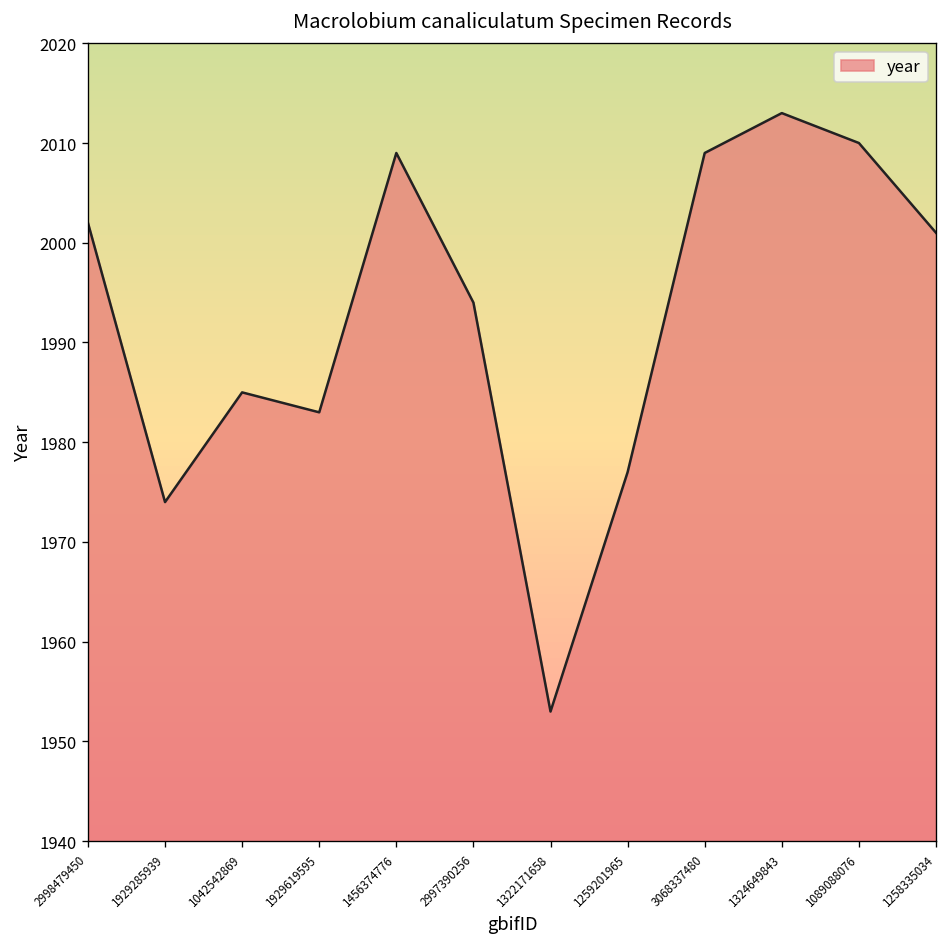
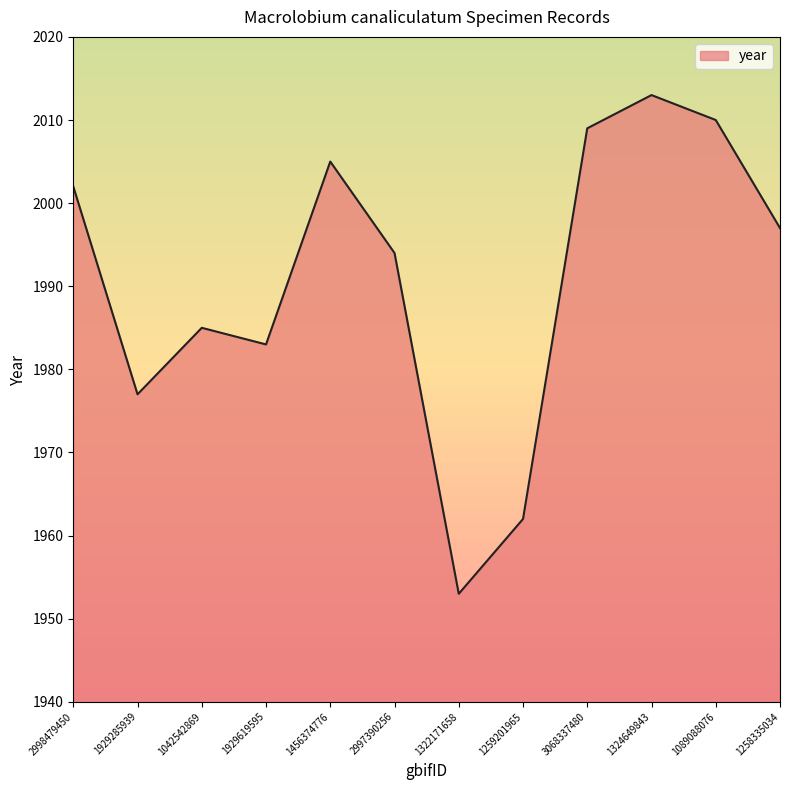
1929285939: 1974 -> 1977
1456374776: 2009 -> 2005
1259201965: 1977 -> 1962
1258335034: 2001 -> 1997
